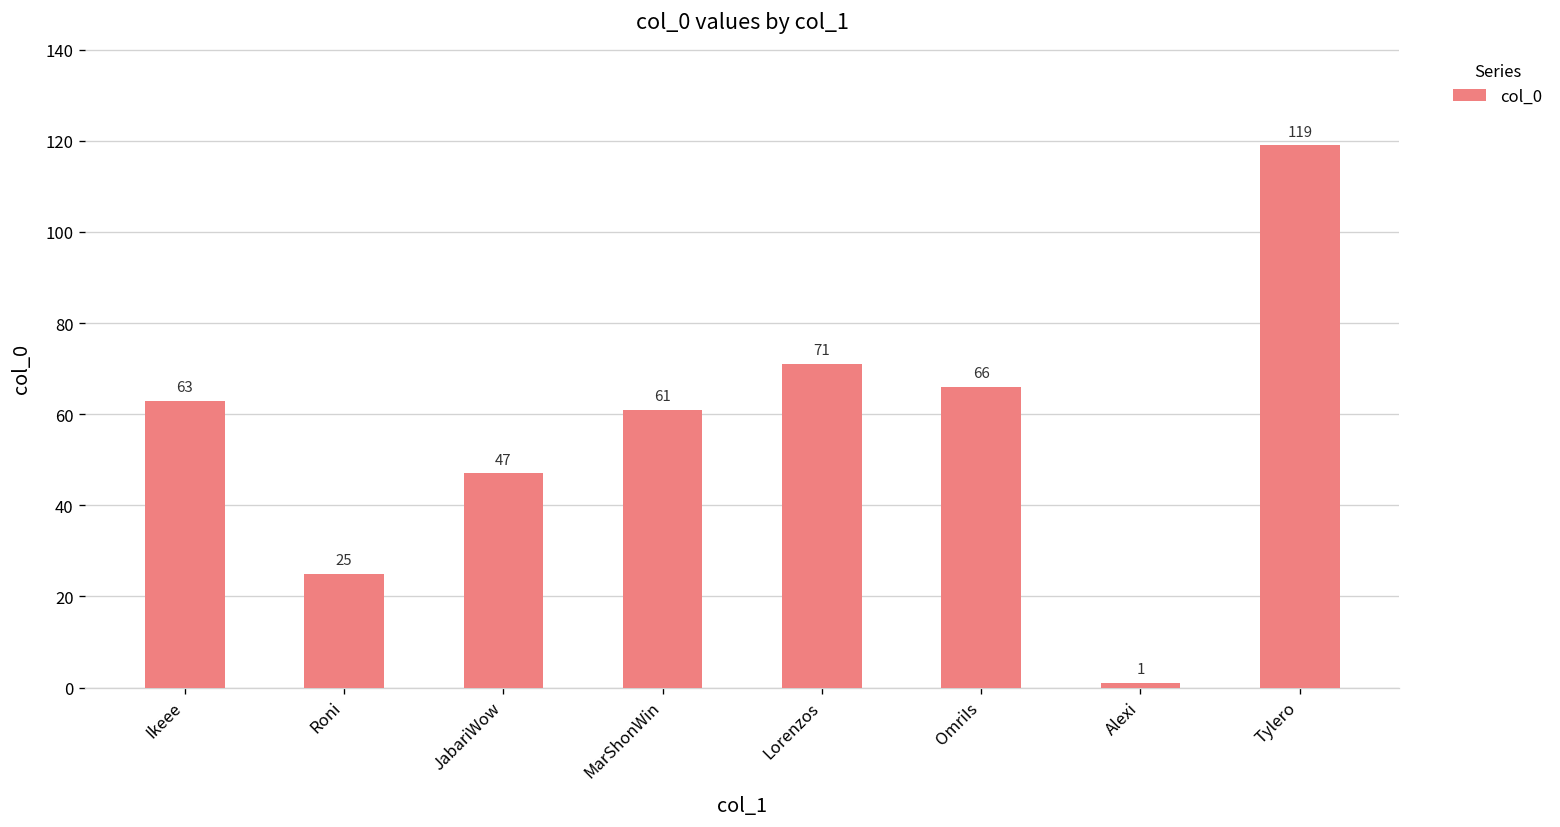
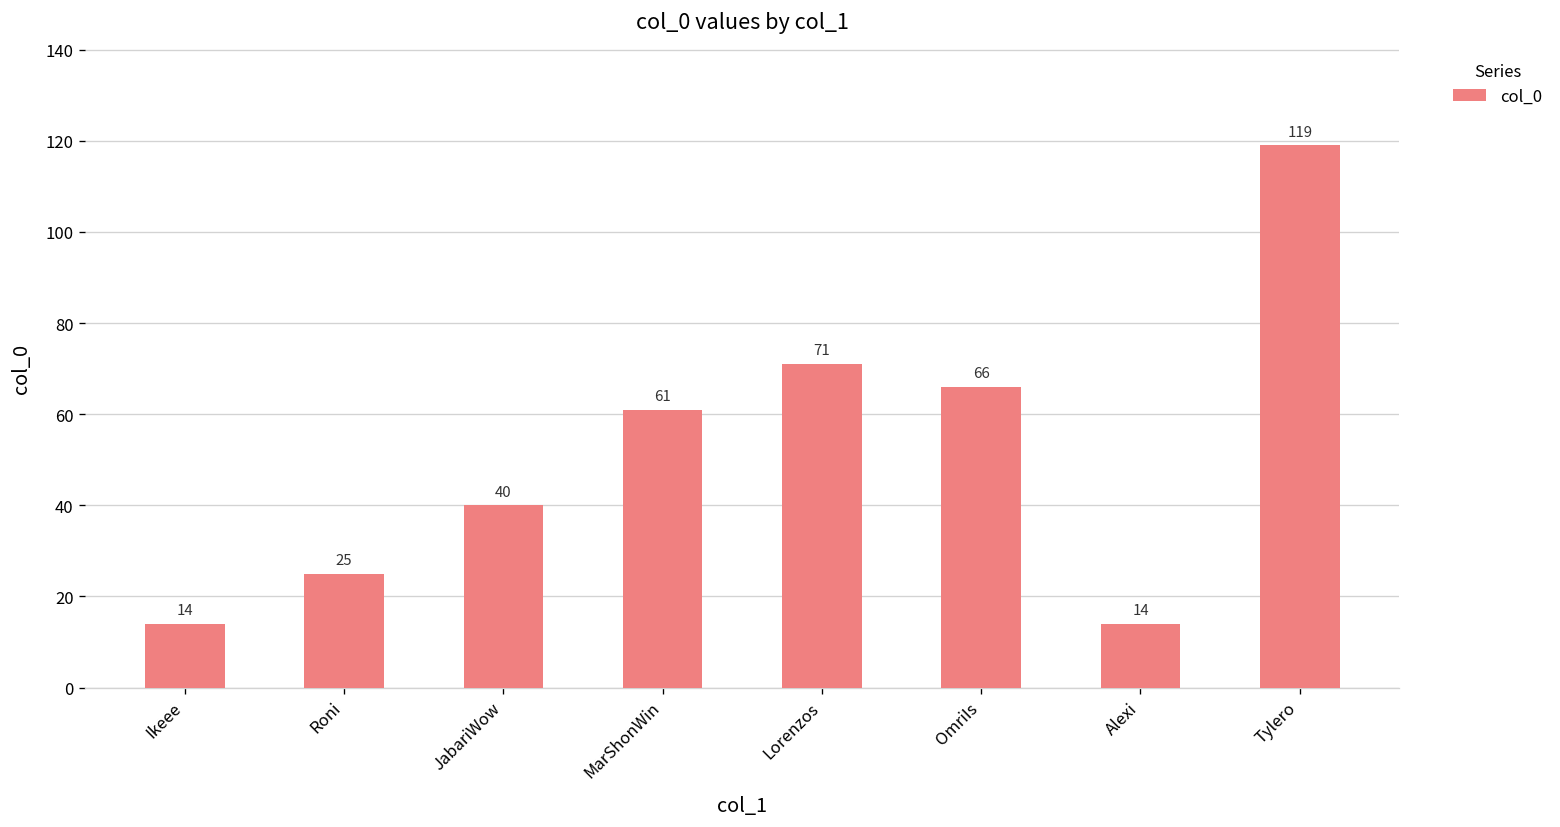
Ikeee: 63 -> 14
JabariWow: 47 -> 40
Alexi: 1 -> 14
